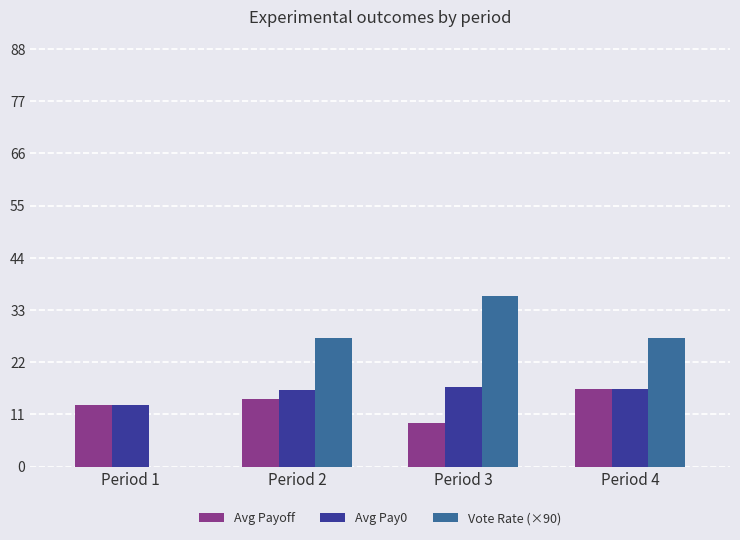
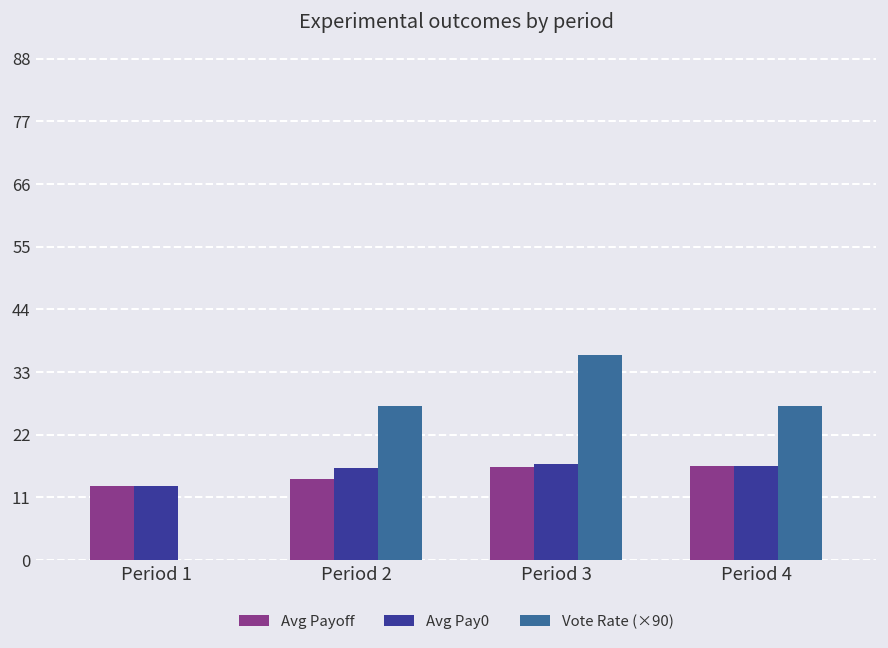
Avg Payoff, Period 3: 9 -> 16
